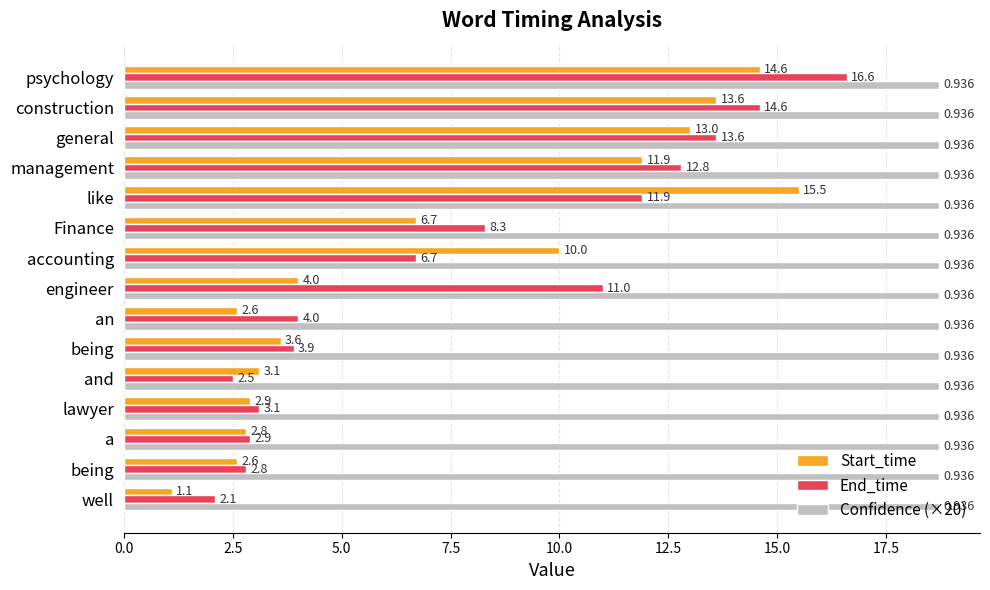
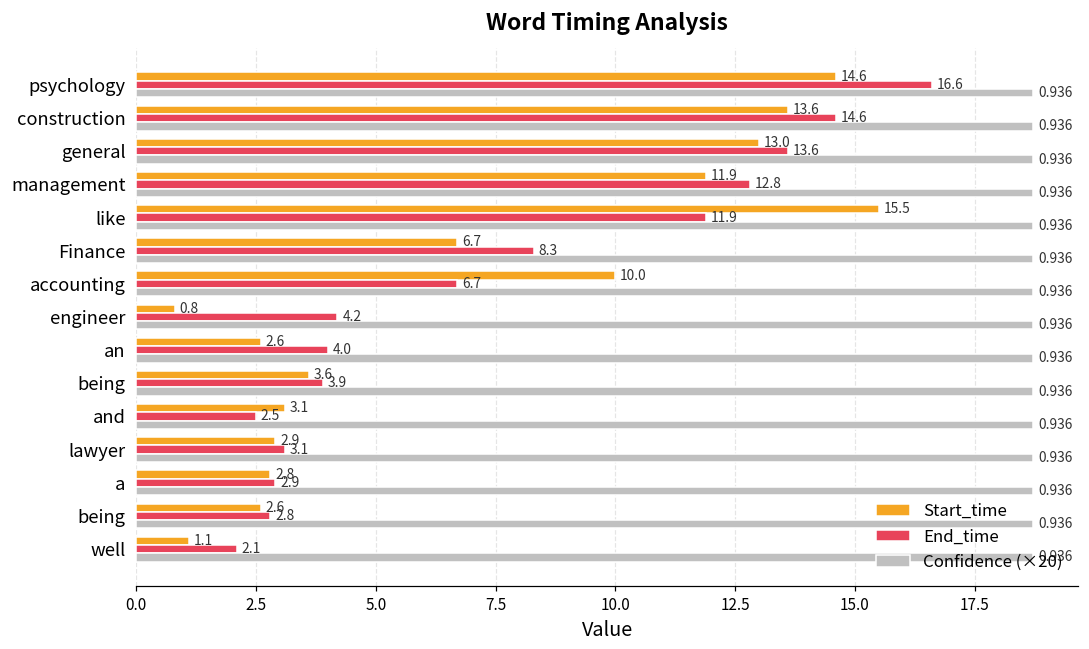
Start_time, engineer: 4.0 -> 0.8
End_time, engineer: 11.0 -> 4.2
